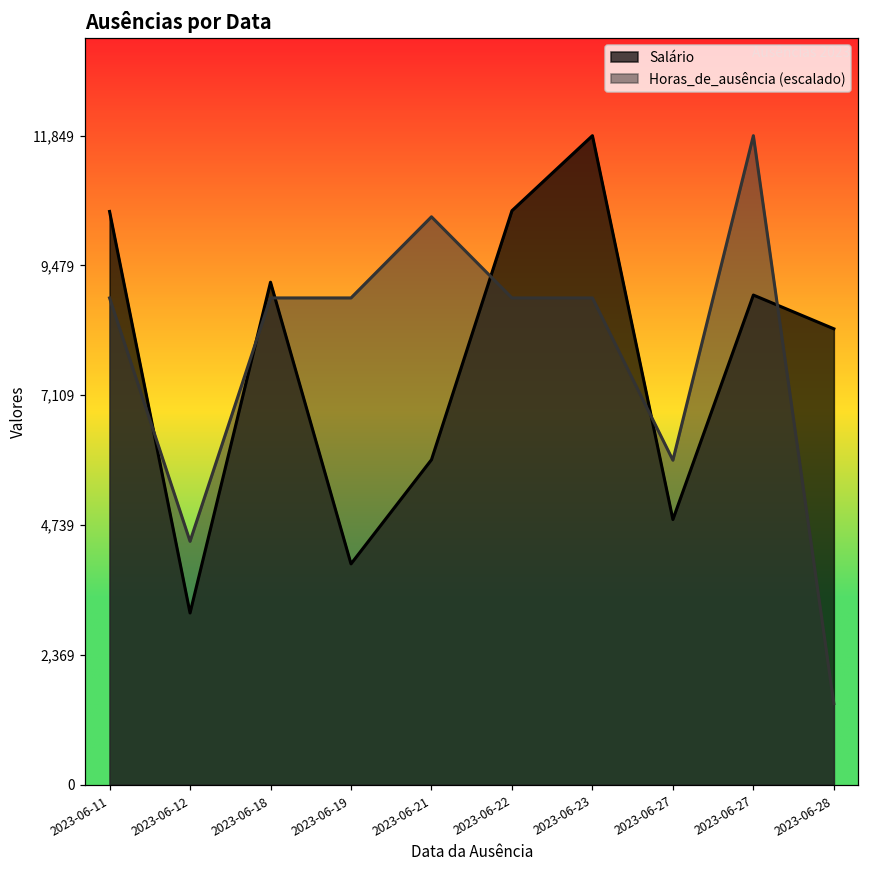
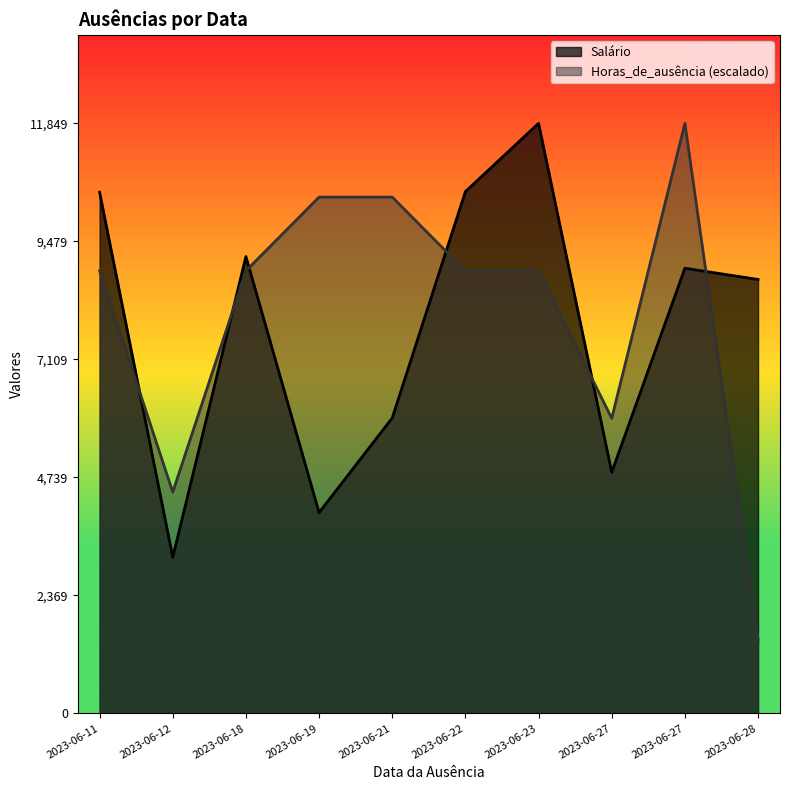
Horas_de_ausência (escalado), 2023-06-19: 8,900 -> 10,400
Salário, 2023-06-28: 8,300 -> 8,700
